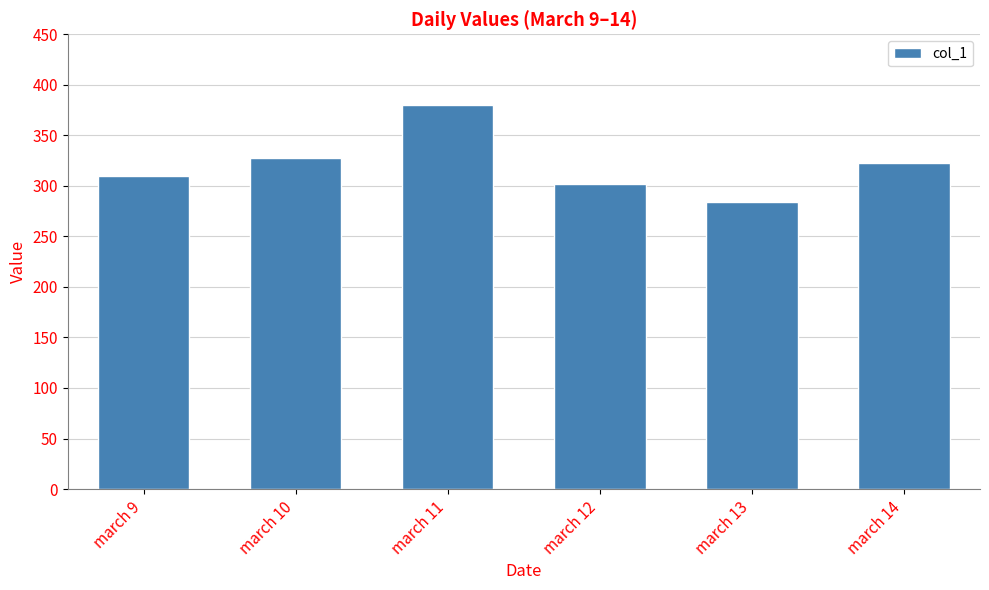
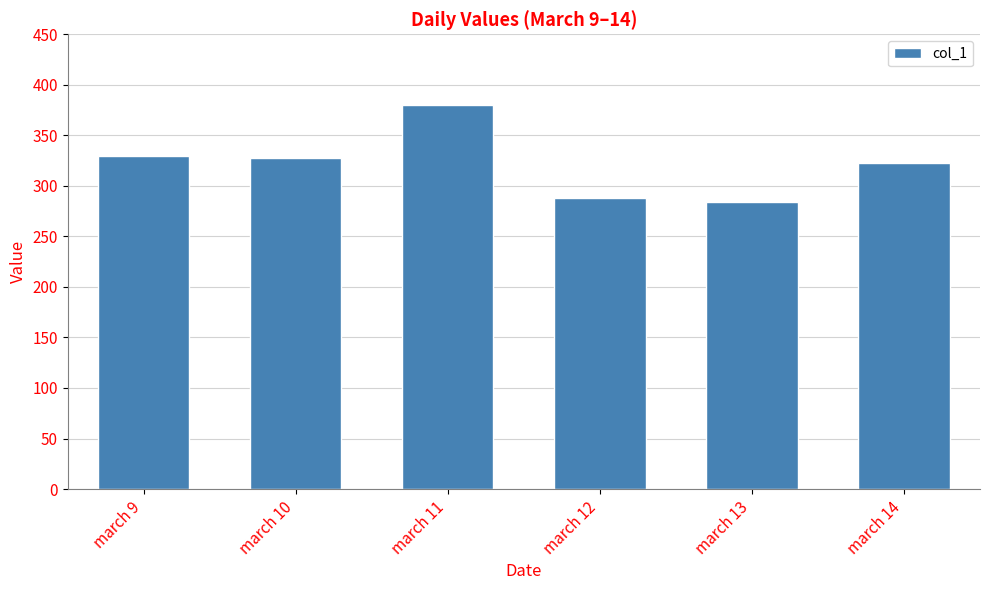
march 9: 310 -> 330
march 12: 302 -> 288
